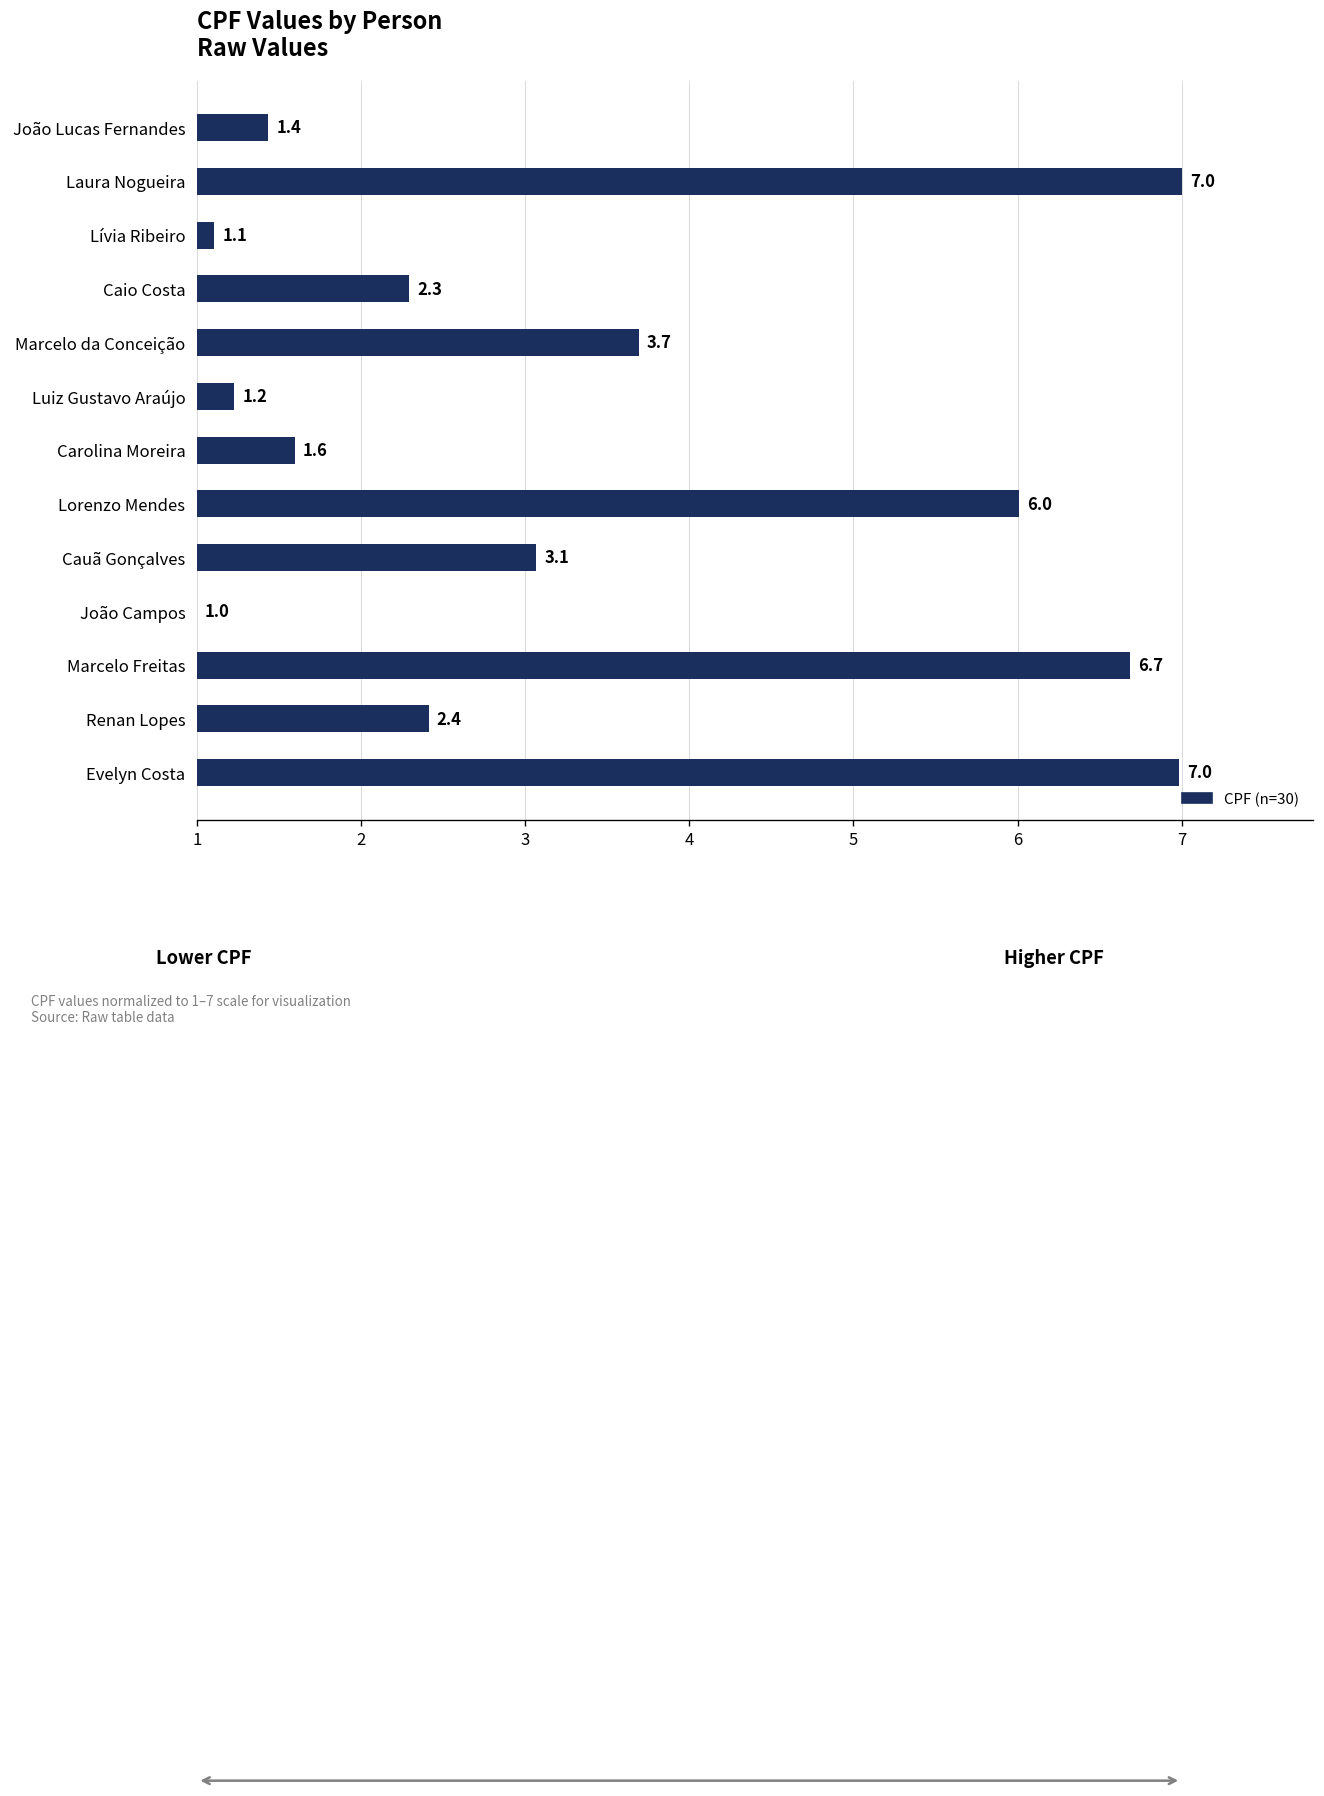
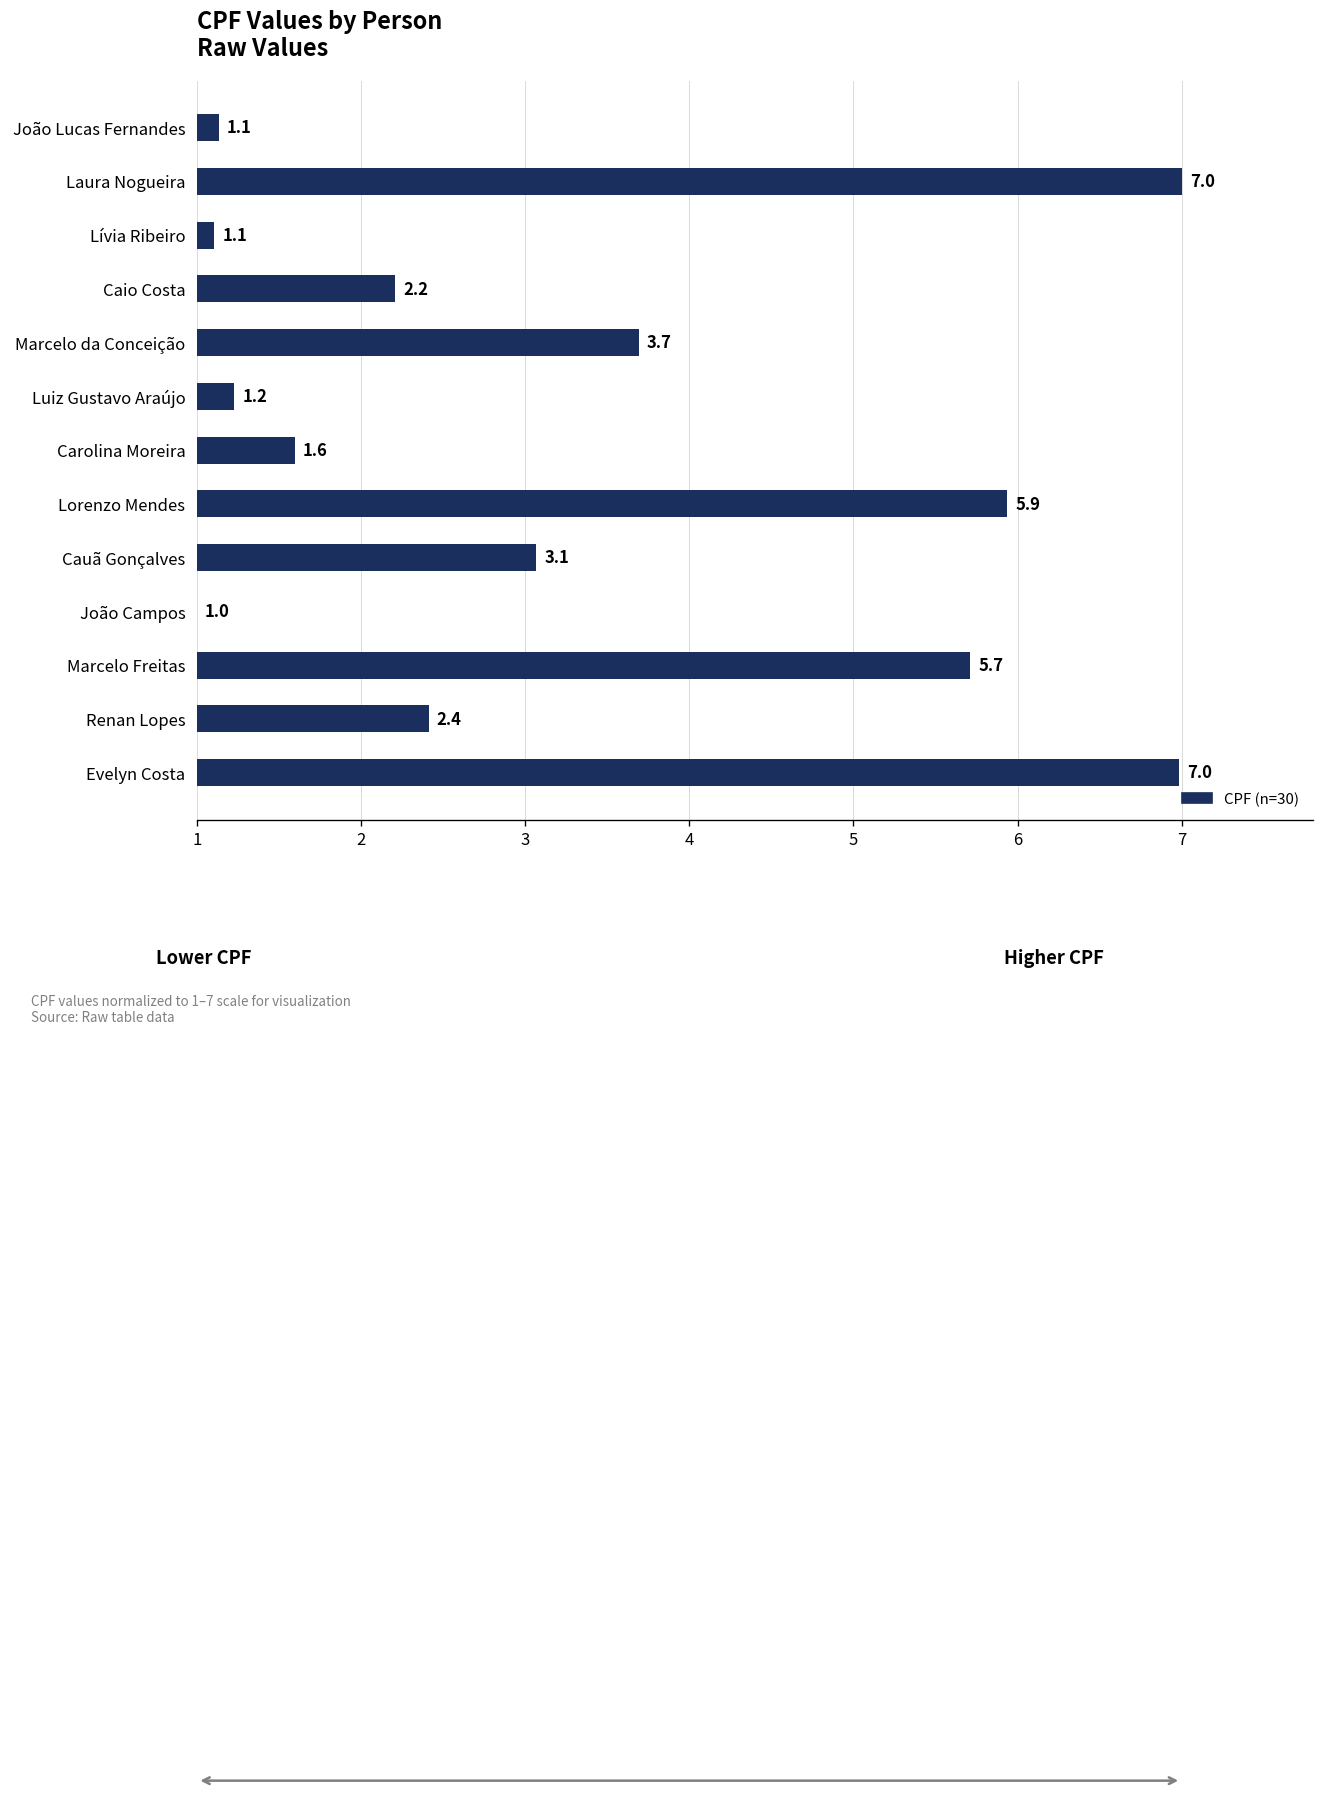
João Lucas Fernandes: 1.4 -> 1.1
Caio Costa: 2.3 -> 2.2
Lorenzo Mendes: 6.0 -> 5.9
Marcelo Freitas: 6.7 -> 5.7
